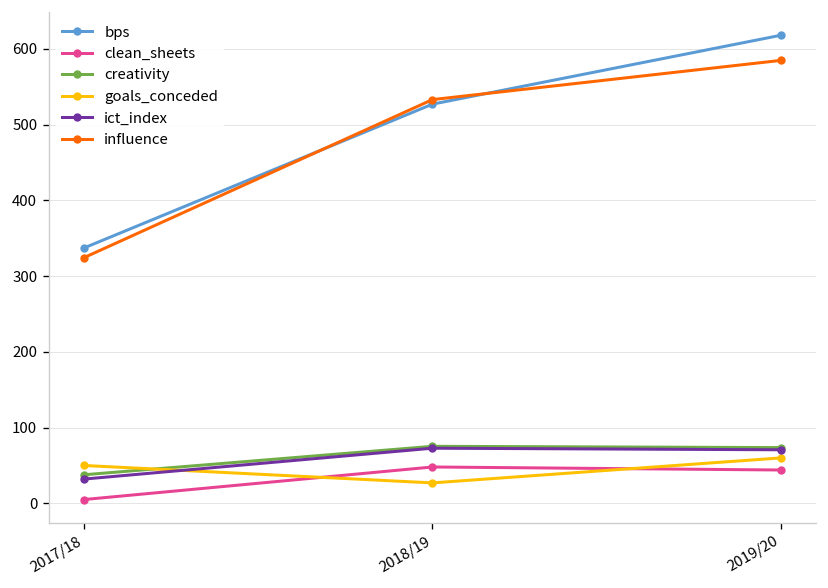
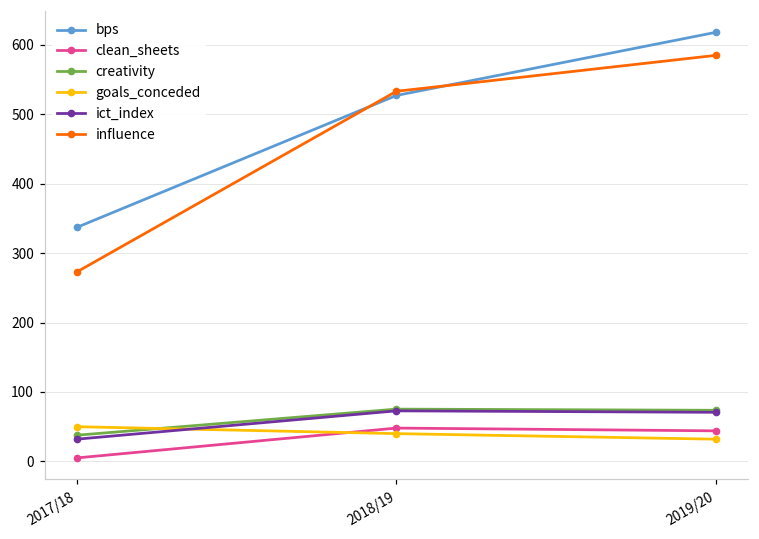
influence, 2017/18: 320 -> 270
goals_conceded, 2018/19: 30 -> 40
goals_conceded, 2019/20: 60 -> 30
